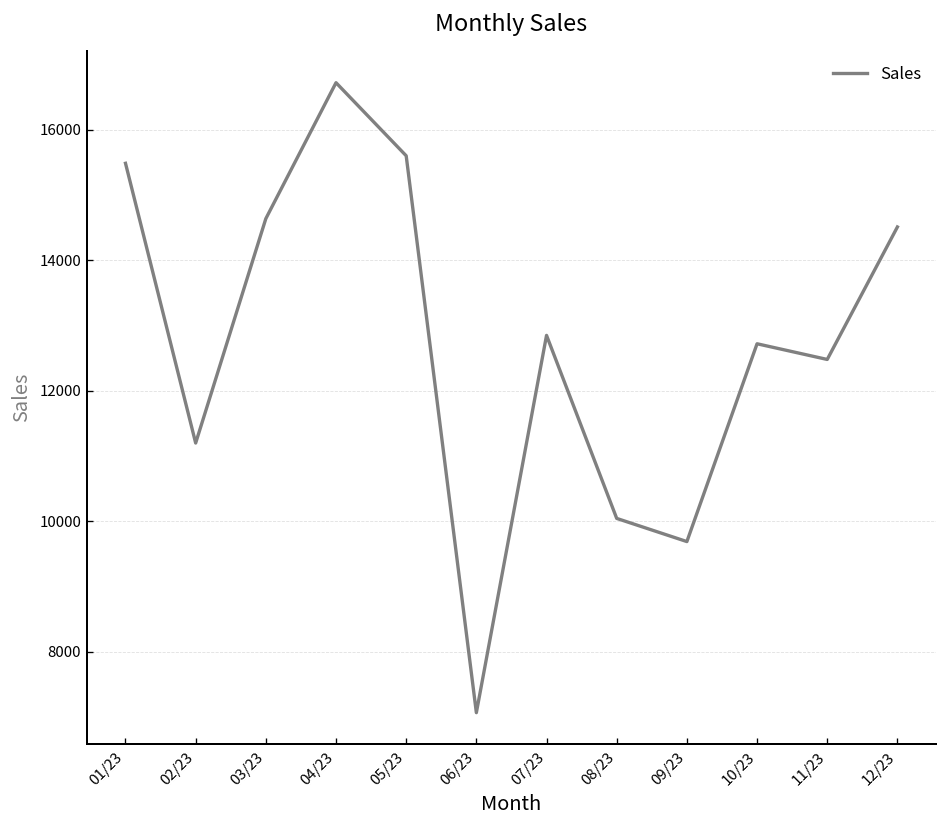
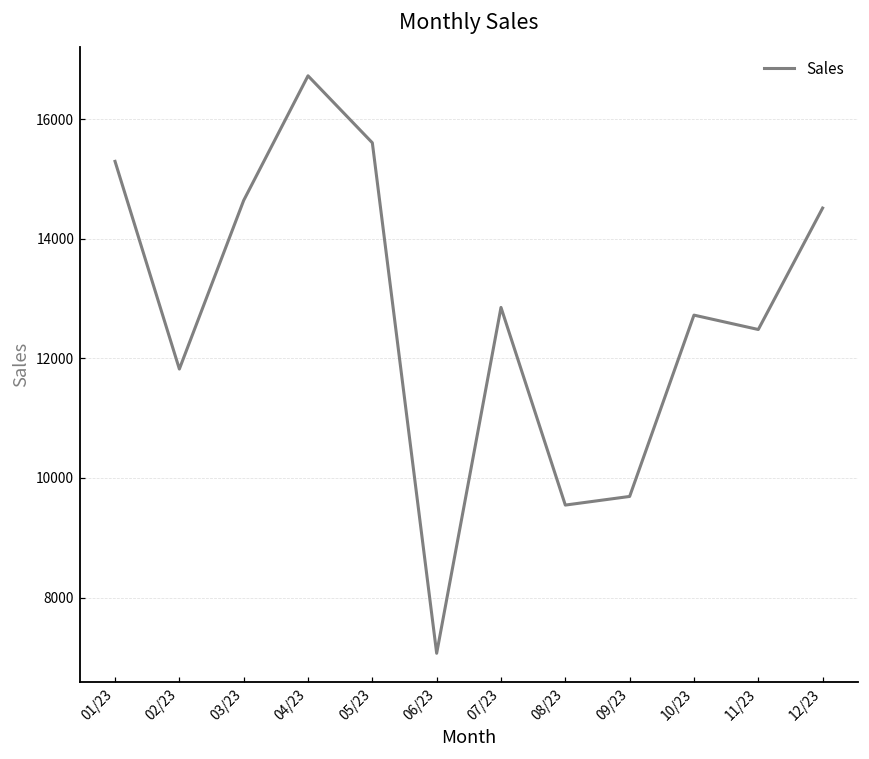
01/23: 15500 -> 15300
02/23: 11200 -> 11800
08/23: 10000 -> 9500
